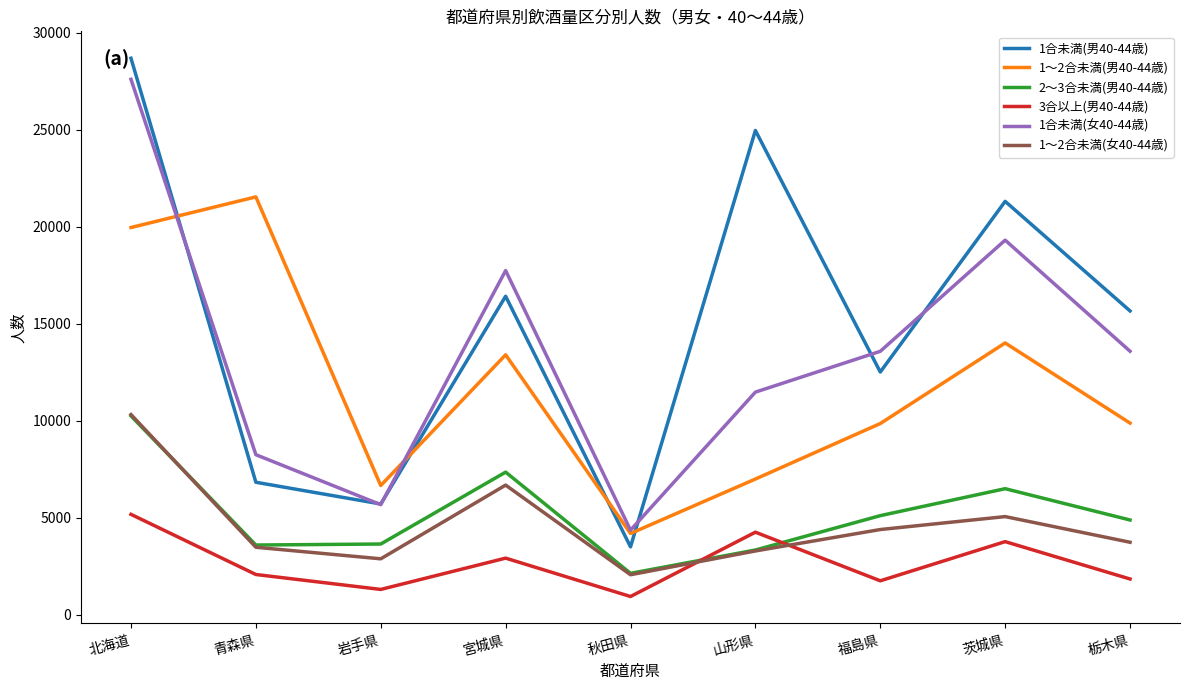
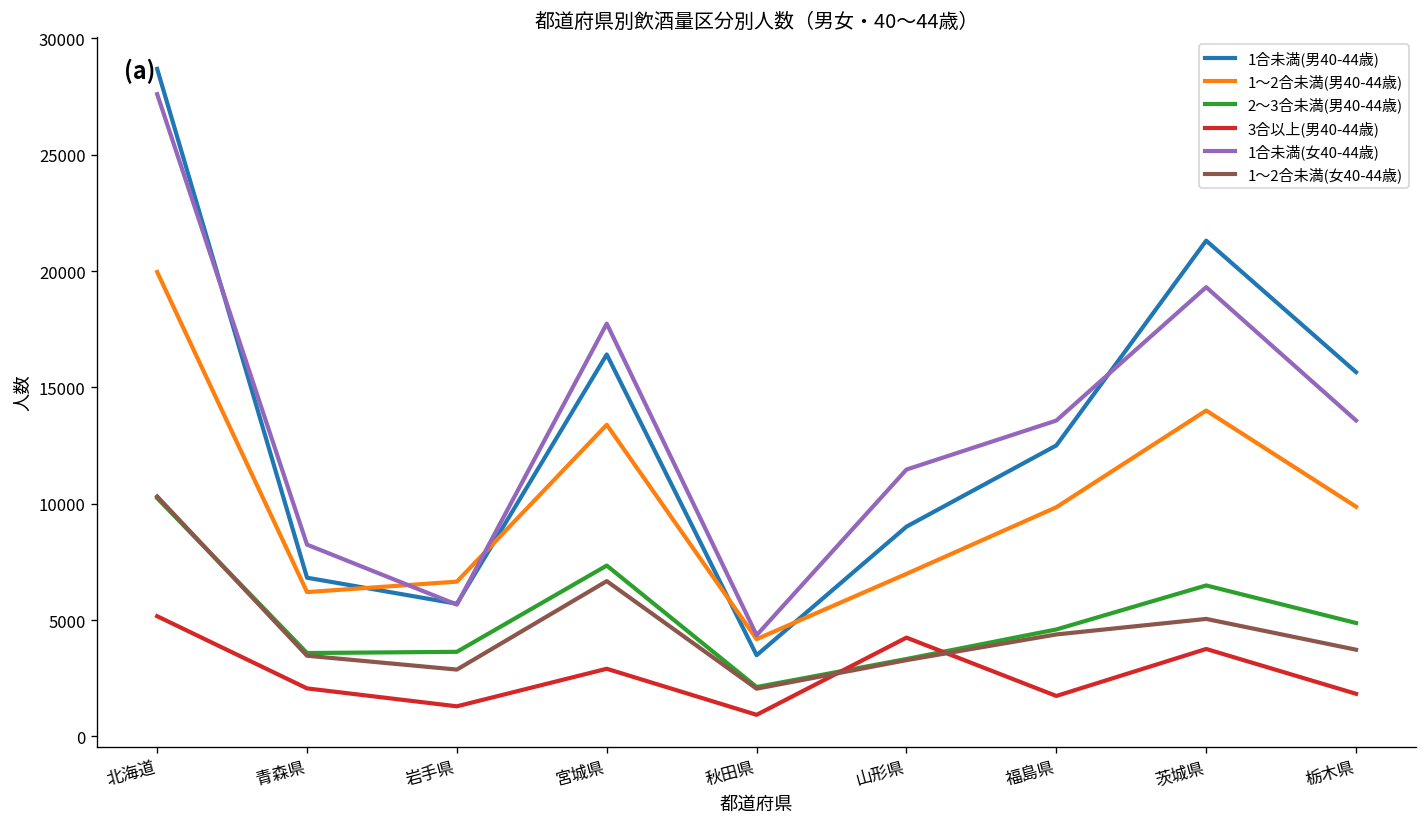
1～2合未満(男40-44歳), 青森県: 21500 -> 6200
1合未満(男40-44歳), 山形県: 25000 -> 9000
2～3合未満(男40-44歳), 福島県: 5100 -> 4600
